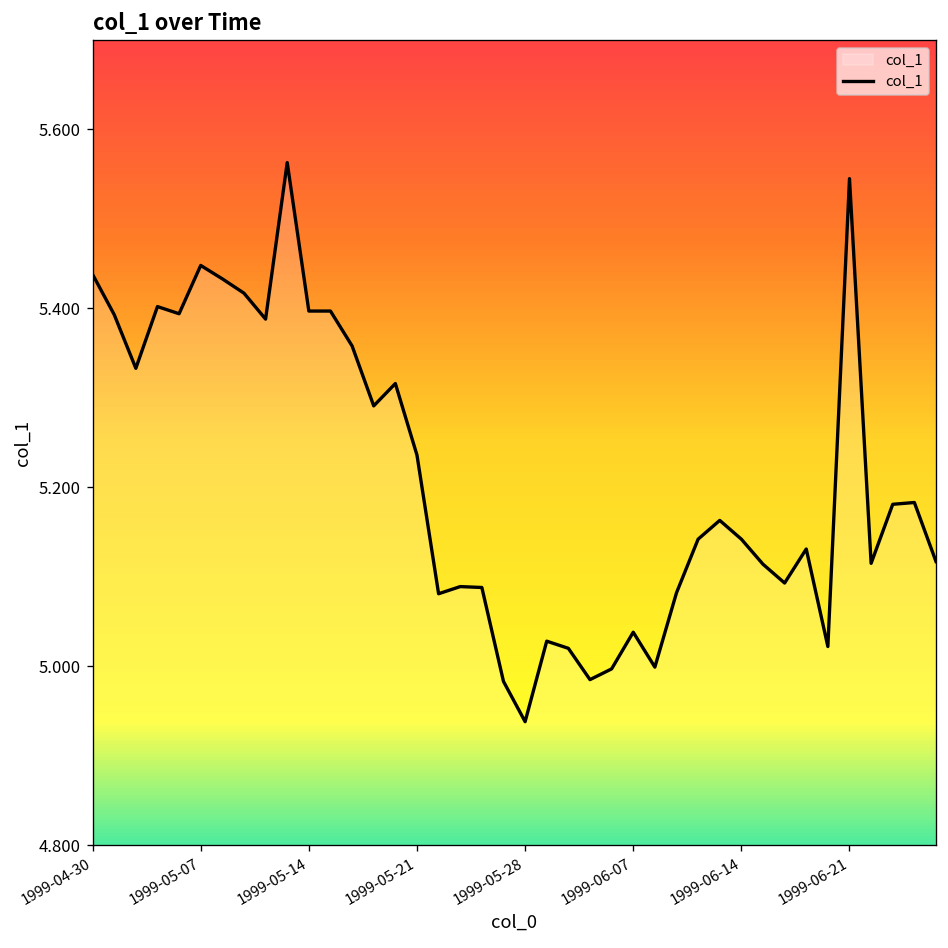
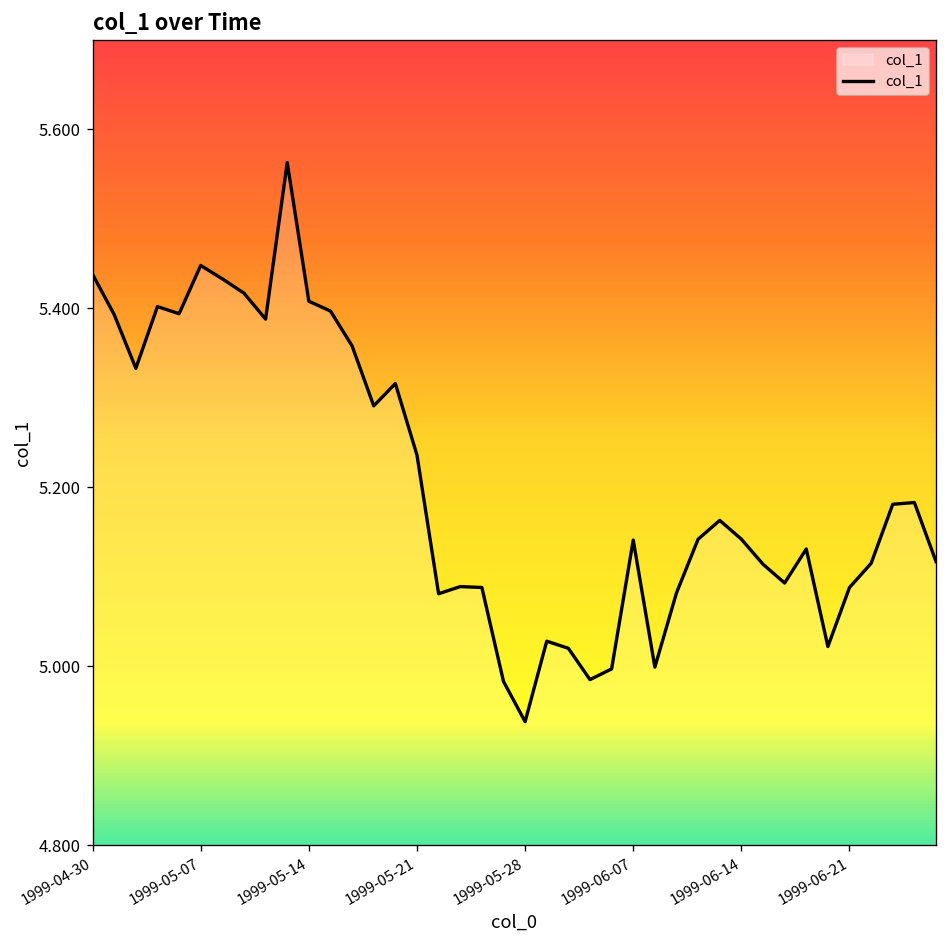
1999-05-14: 5.40 -> 5.41
1999-06-07: 5.04 -> 5.14
1999-06-21: 5.55 -> 5.09
